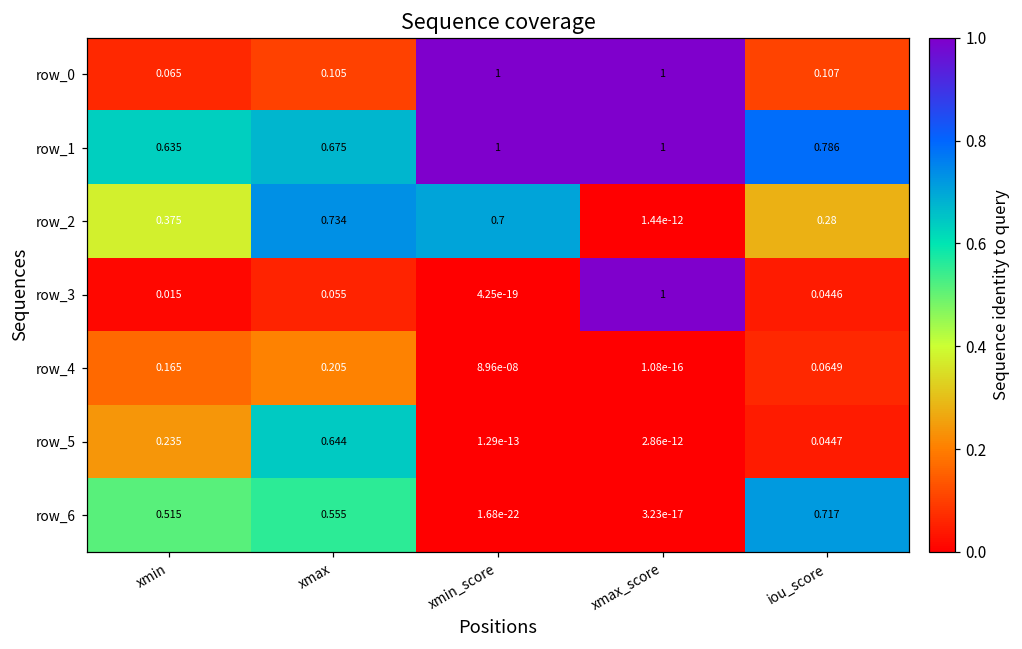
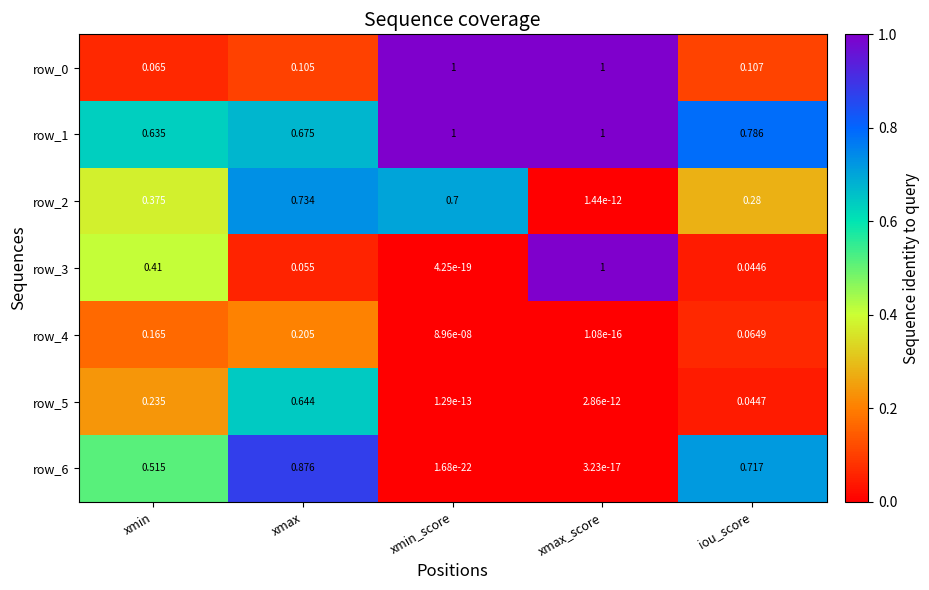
row_3, xmin: 0.015 -> 0.41
row_6, xmax: 0.555 -> 0.876
